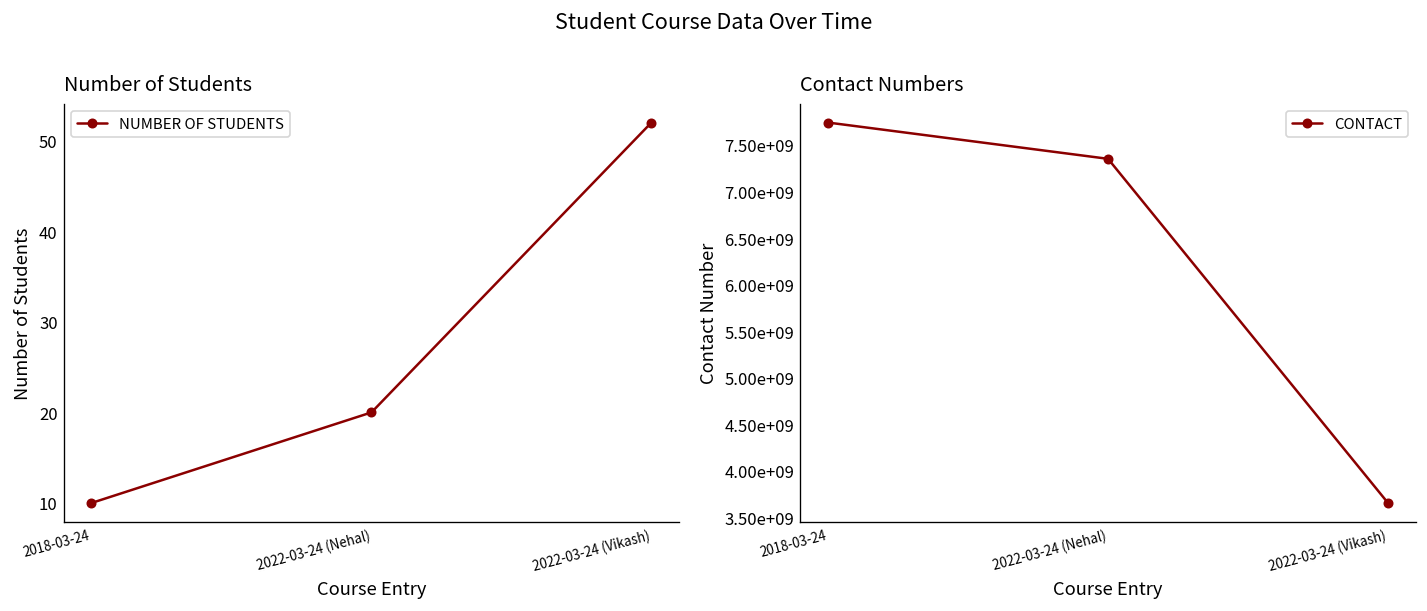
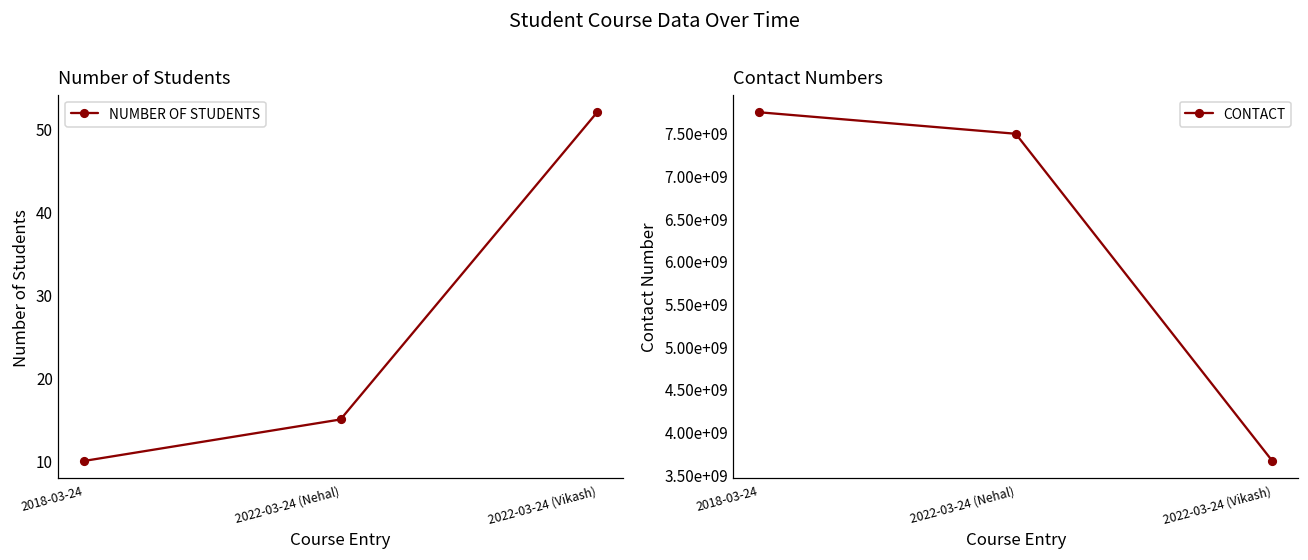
Number of Students, 2022-03-24 (Nehal): 20 -> 15
Contact Numbers, 2022-03-24 (Nehal): 7400000000 -> 7500000000
